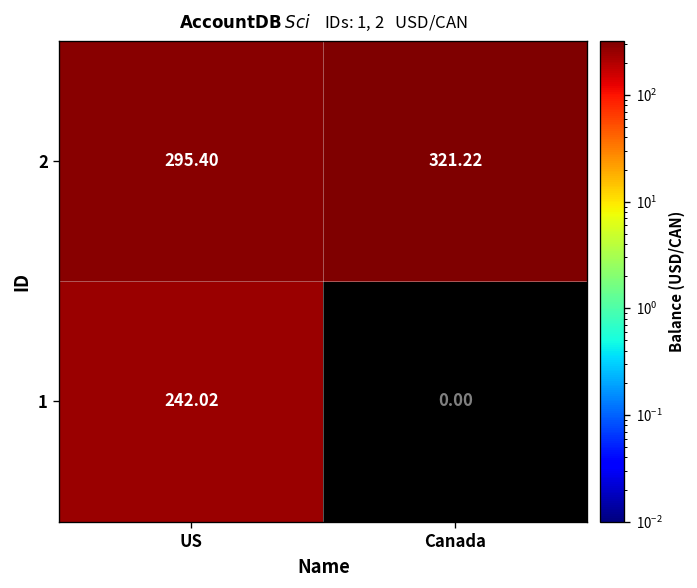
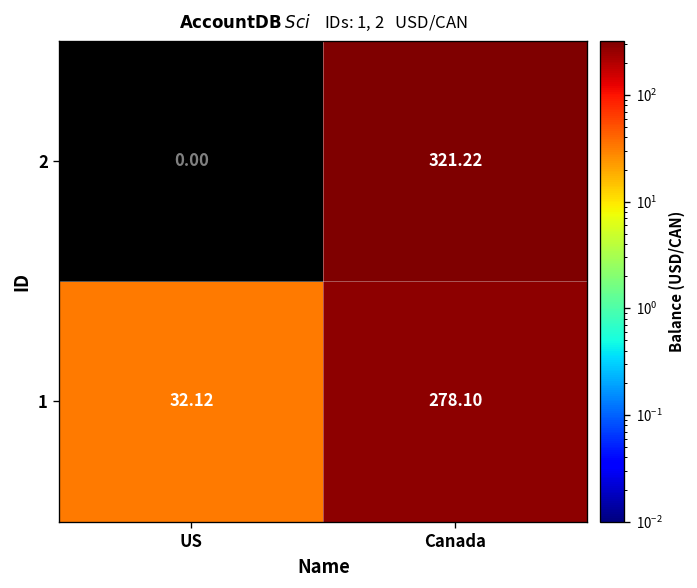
2, US: 295.40 -> 0.00
1, US: 242.02 -> 32.12
1, Canada: 0.00 -> 278.10
